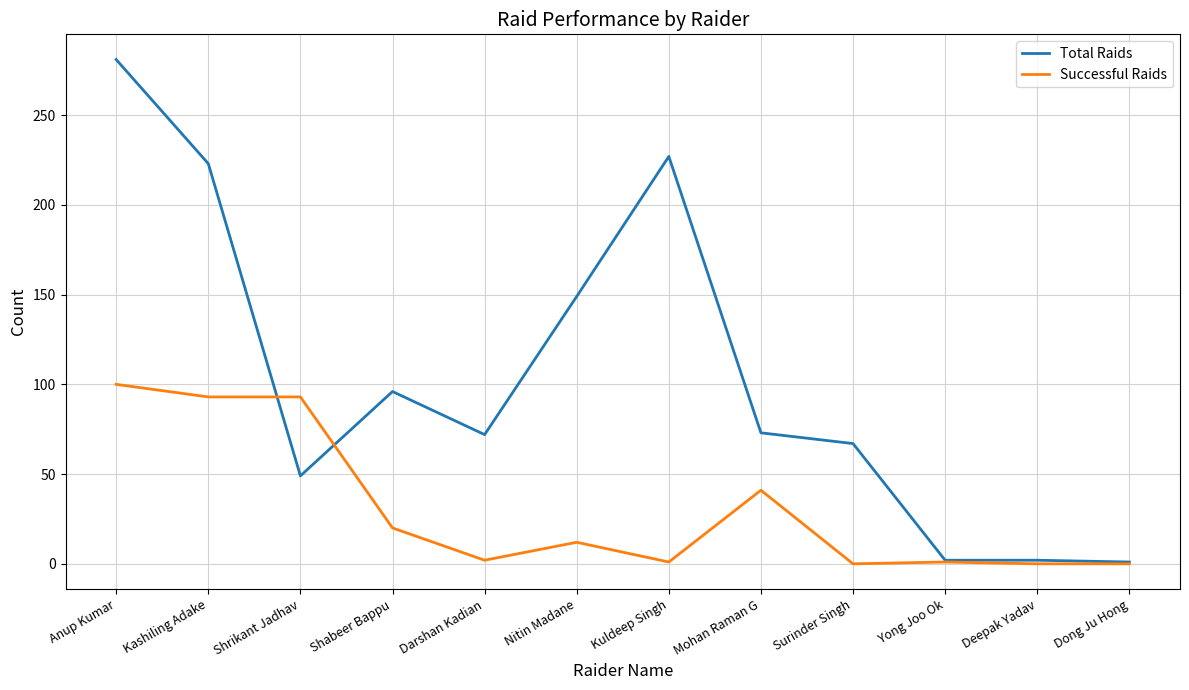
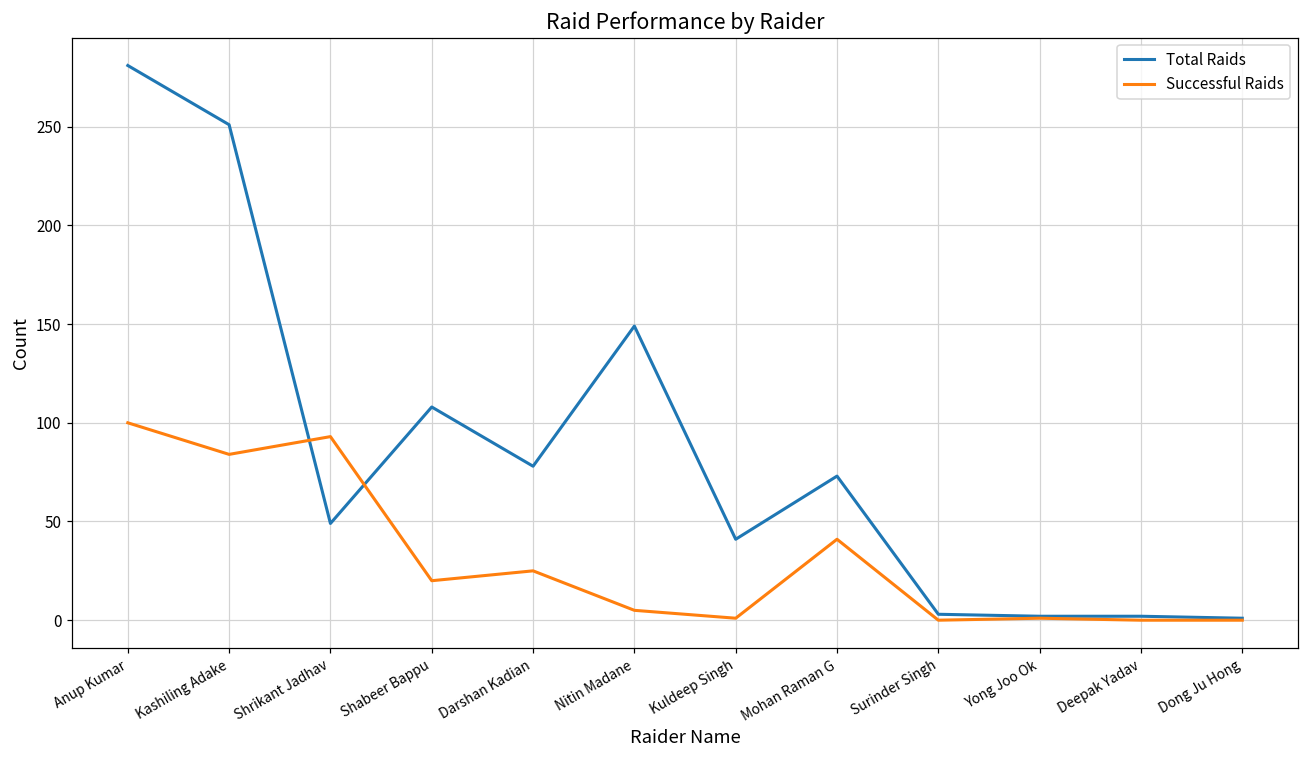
Total Raids, Kashiling Adake: 223 -> 251
Successful Raids, Kashiling Adake: 93 -> 84
Total Raids, Shabeer Bappu: 96 -> 108
Total Raids, Darshan Kadian: 72 -> 78
Successful Raids, Darshan Kadian: 2 -> 25
Successful Raids, Nitin Madane: 12 -> 5
Total Raids, Kuldeep Singh: 227 -> 41
Total Raids, Surinder Singh: 67 -> 3
